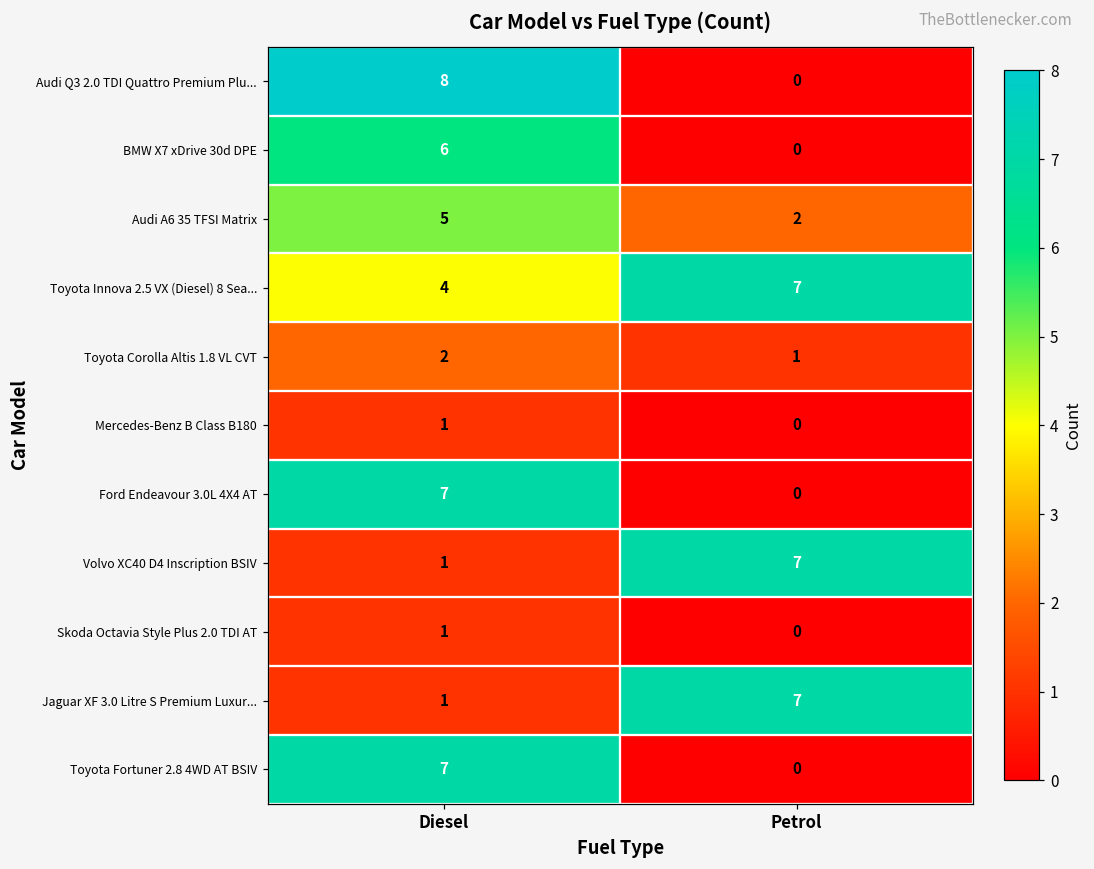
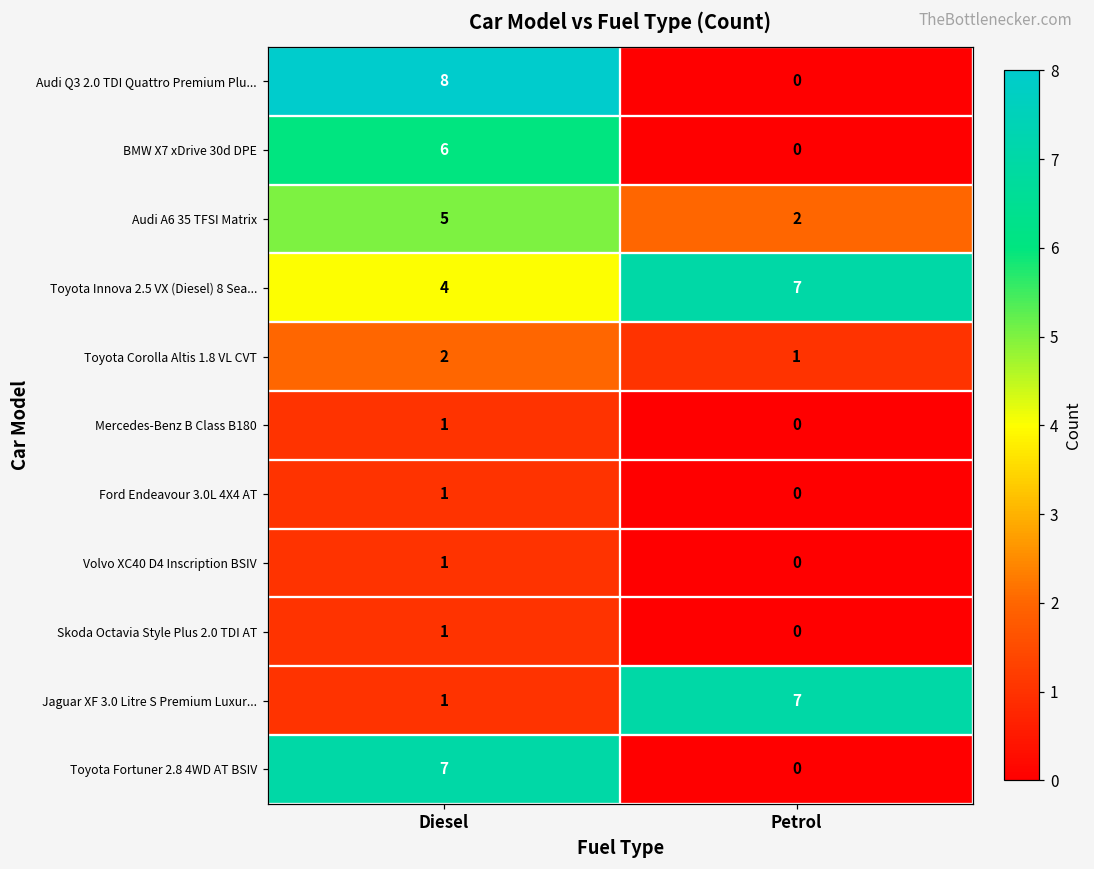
Ford Endeavour 3.0L 4X4 AT, Diesel: 7 -> 1
Volvo XC40 D4 Inscription BSIV, Petrol: 7 -> 0
